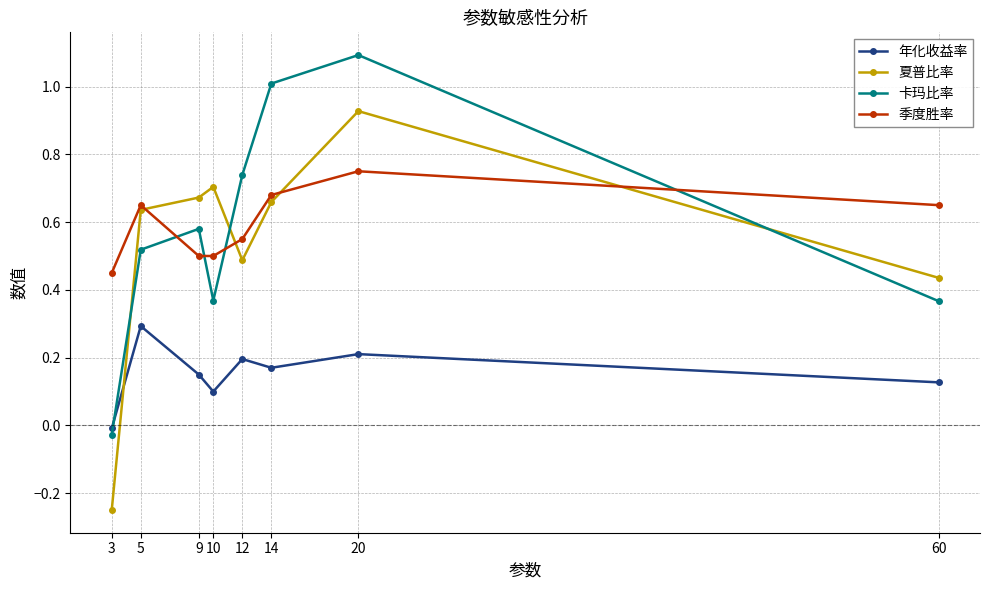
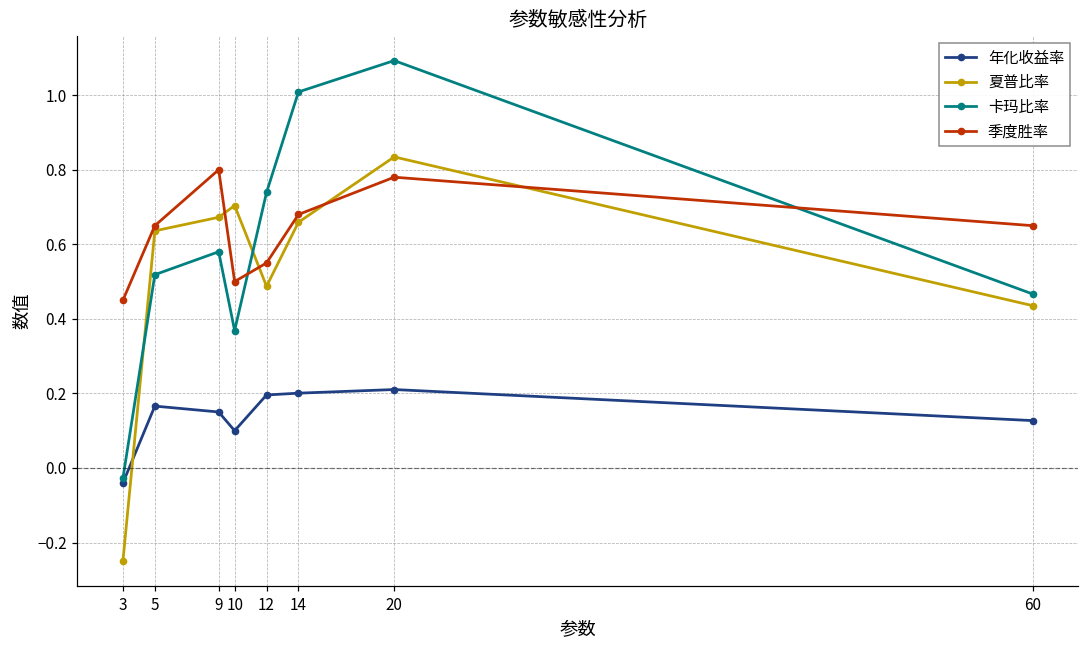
年化收益率, 3: -0.01 -> -0.04
年化收益率, 5: 0.29 -> 0.17
季度胜率, 9: 0.5 -> 0.8
年化收益率, 14: 0.17 -> 0.20
夏普比率, 20: 0.93 -> 0.83
季度胜率, 20: 0.75 -> 0.78
卡玛比率, 60: 0.37 -> 0.47
